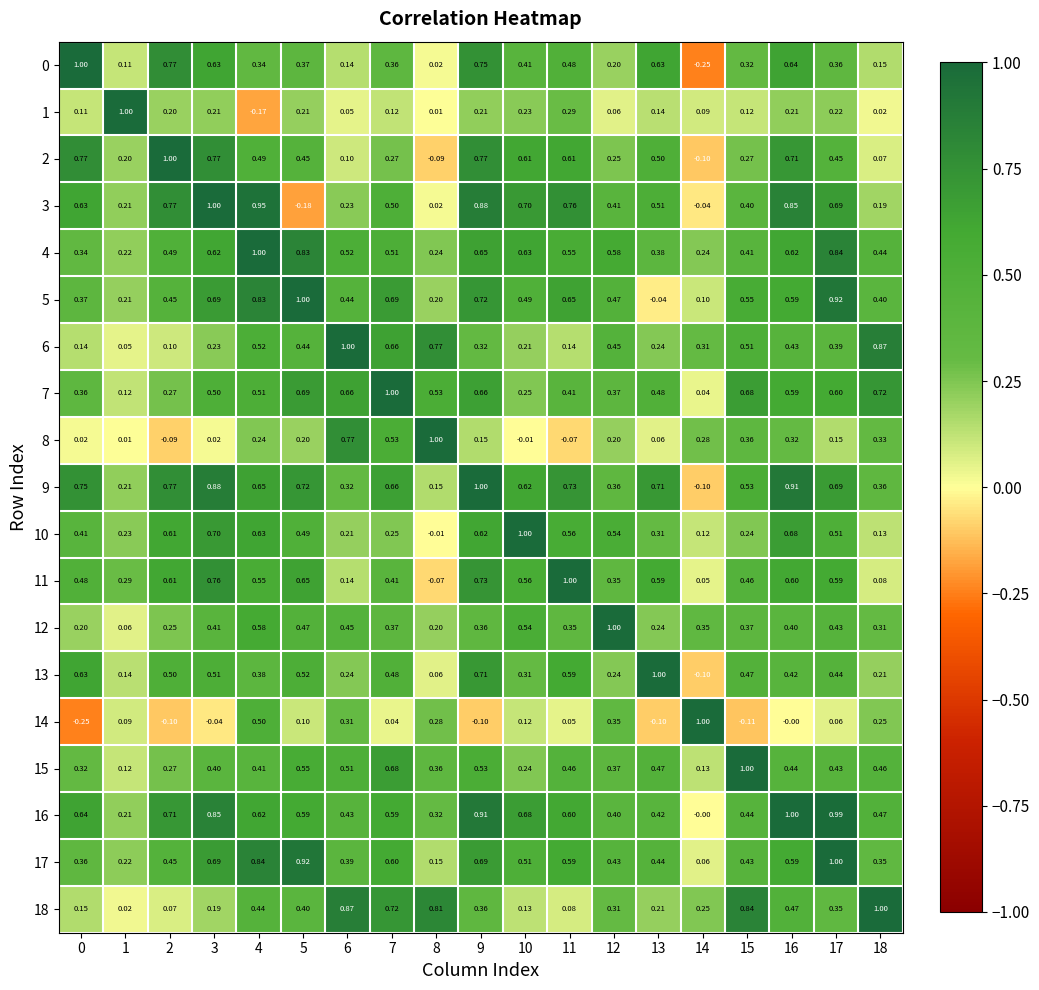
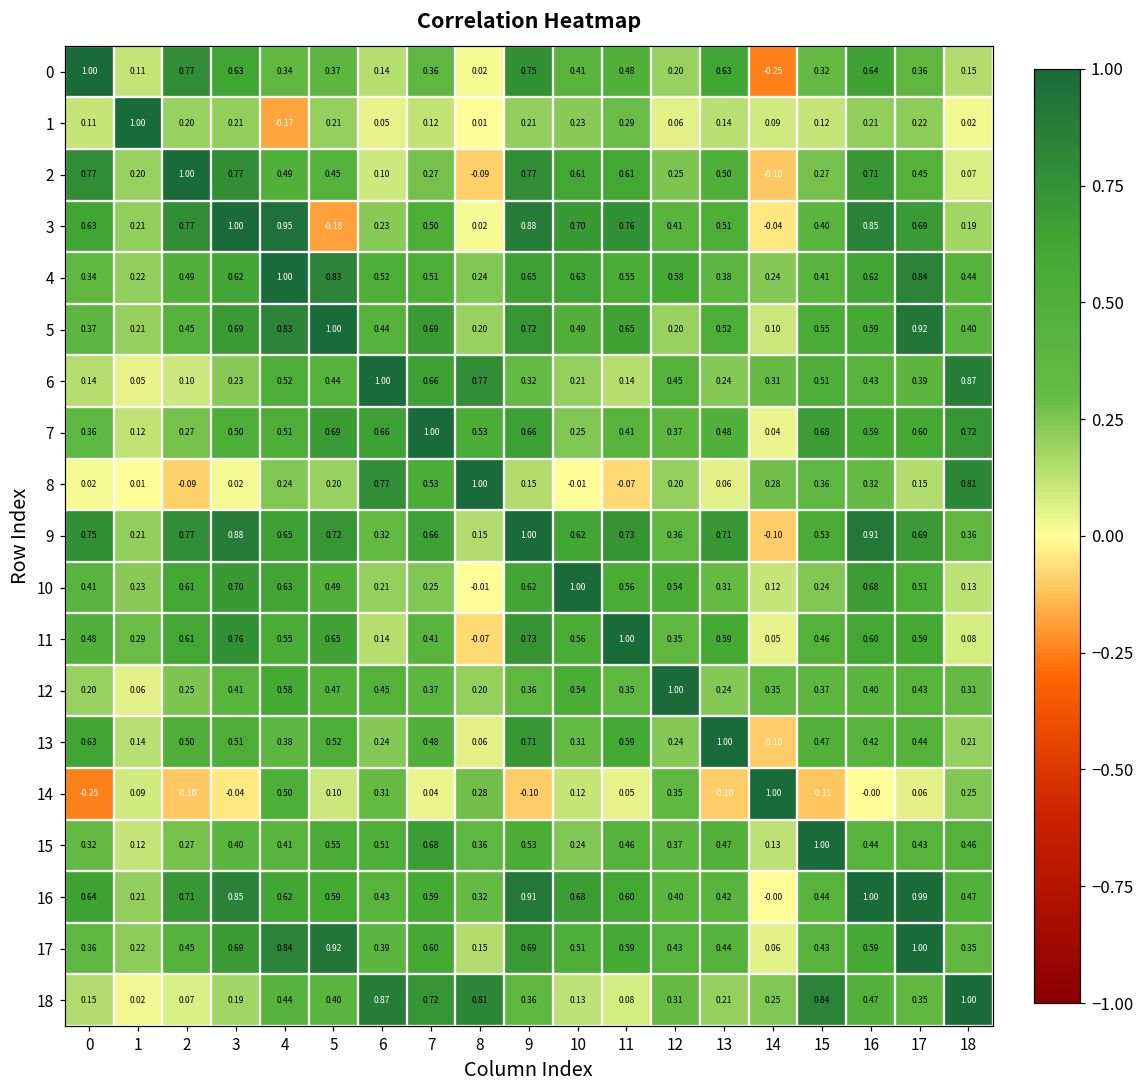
5, 12: 0.47 -> 0.20
5, 13: -0.04 -> 0.52
8, 18: 0.33 -> 0.81
